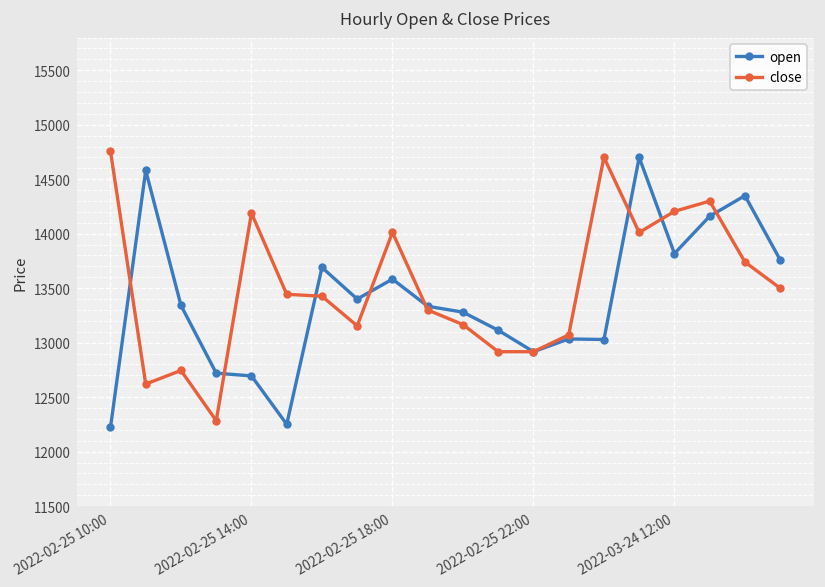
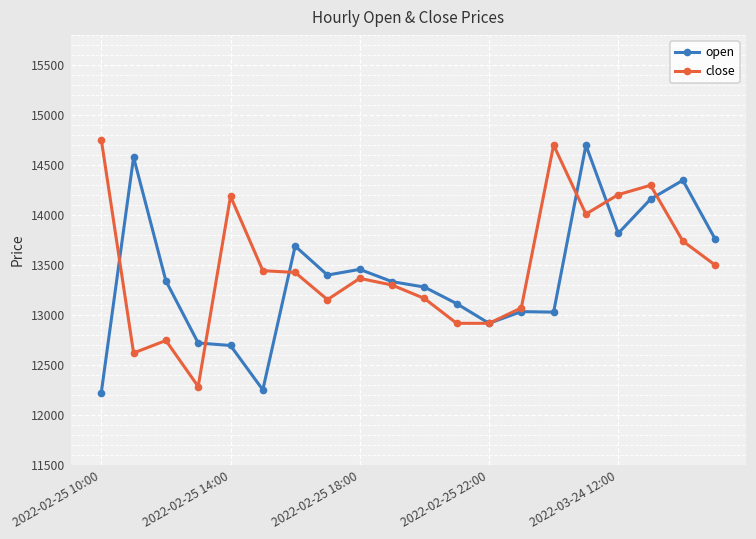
open, 2022-02-25 18:00: 13600 -> 13500
close, 2022-02-25 18:00: 14000 -> 13400
